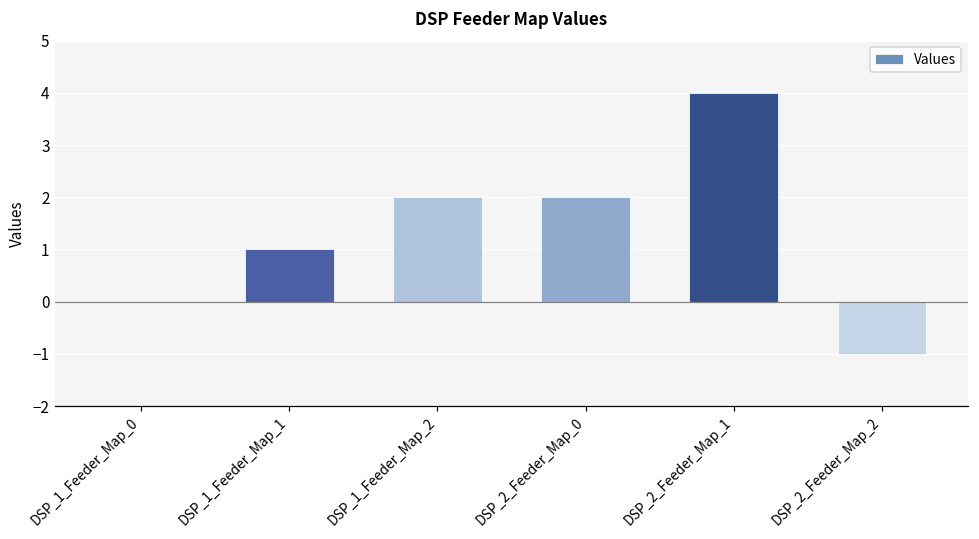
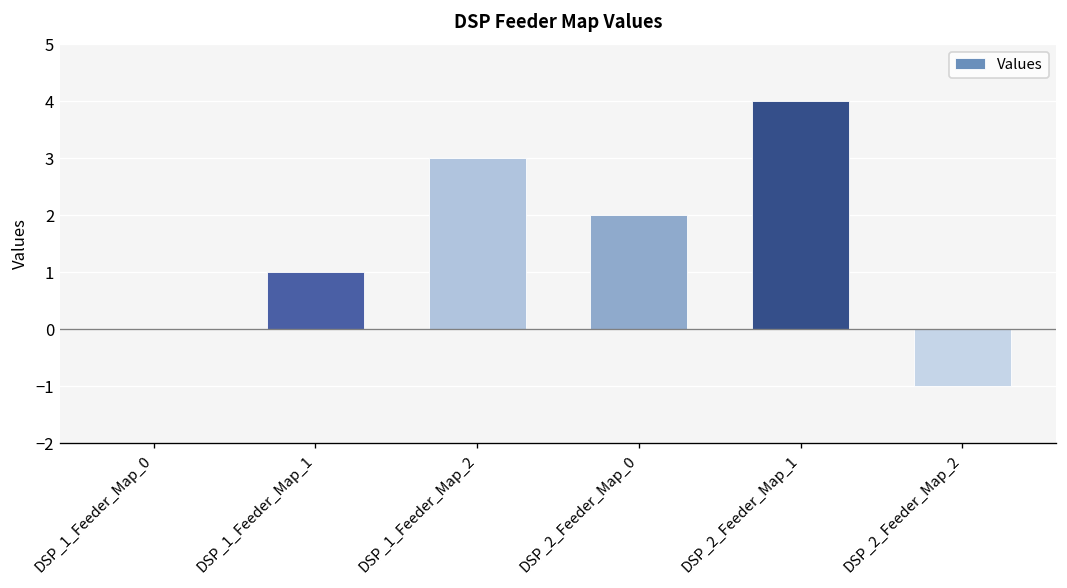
DSP_1_Feeder_Map_2: 2 -> 3
